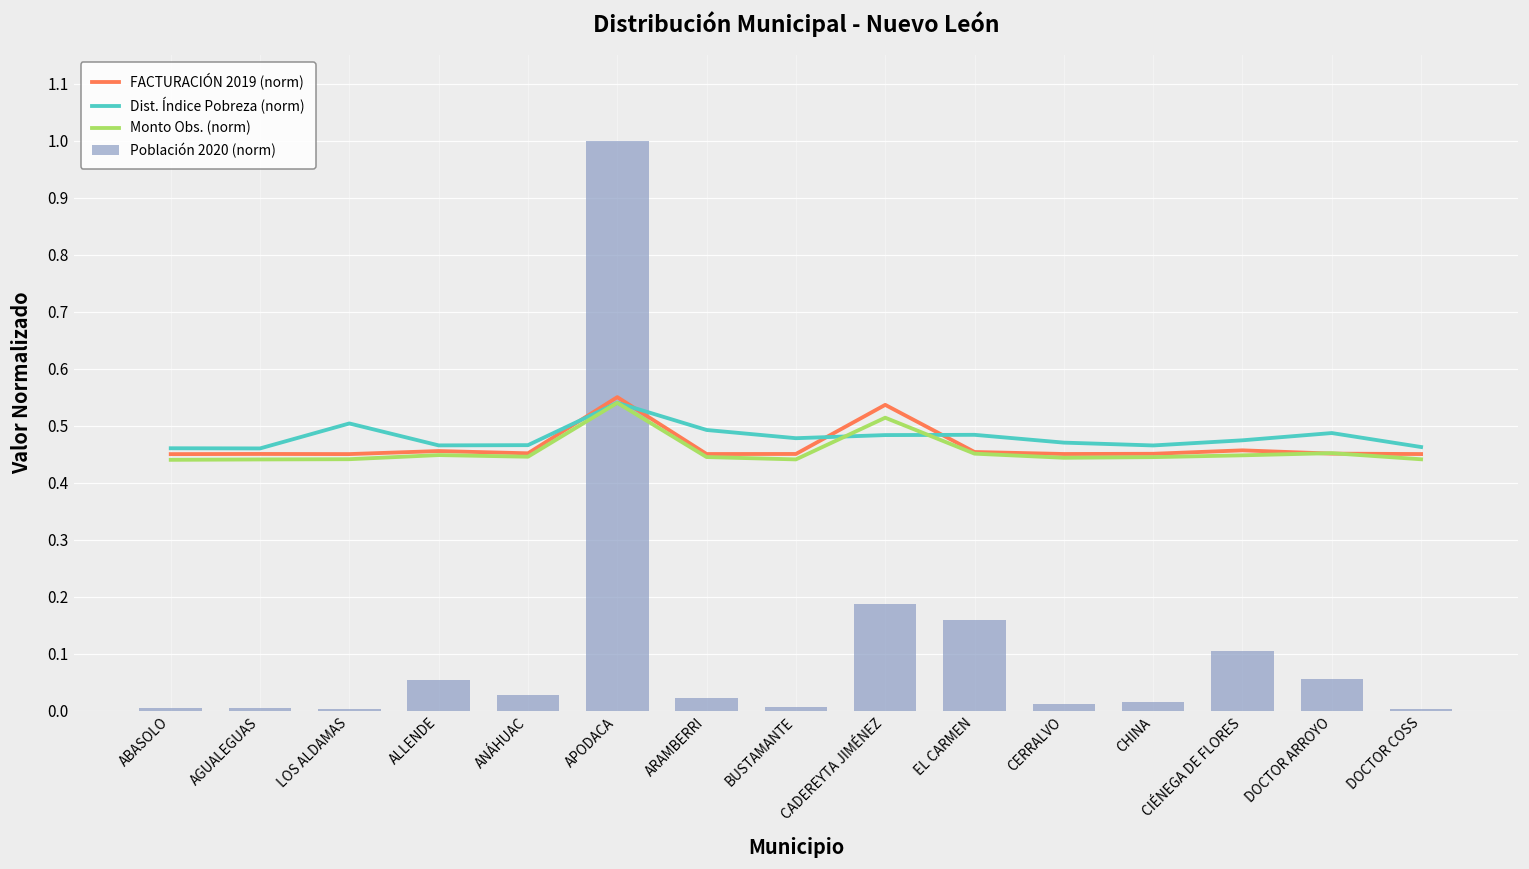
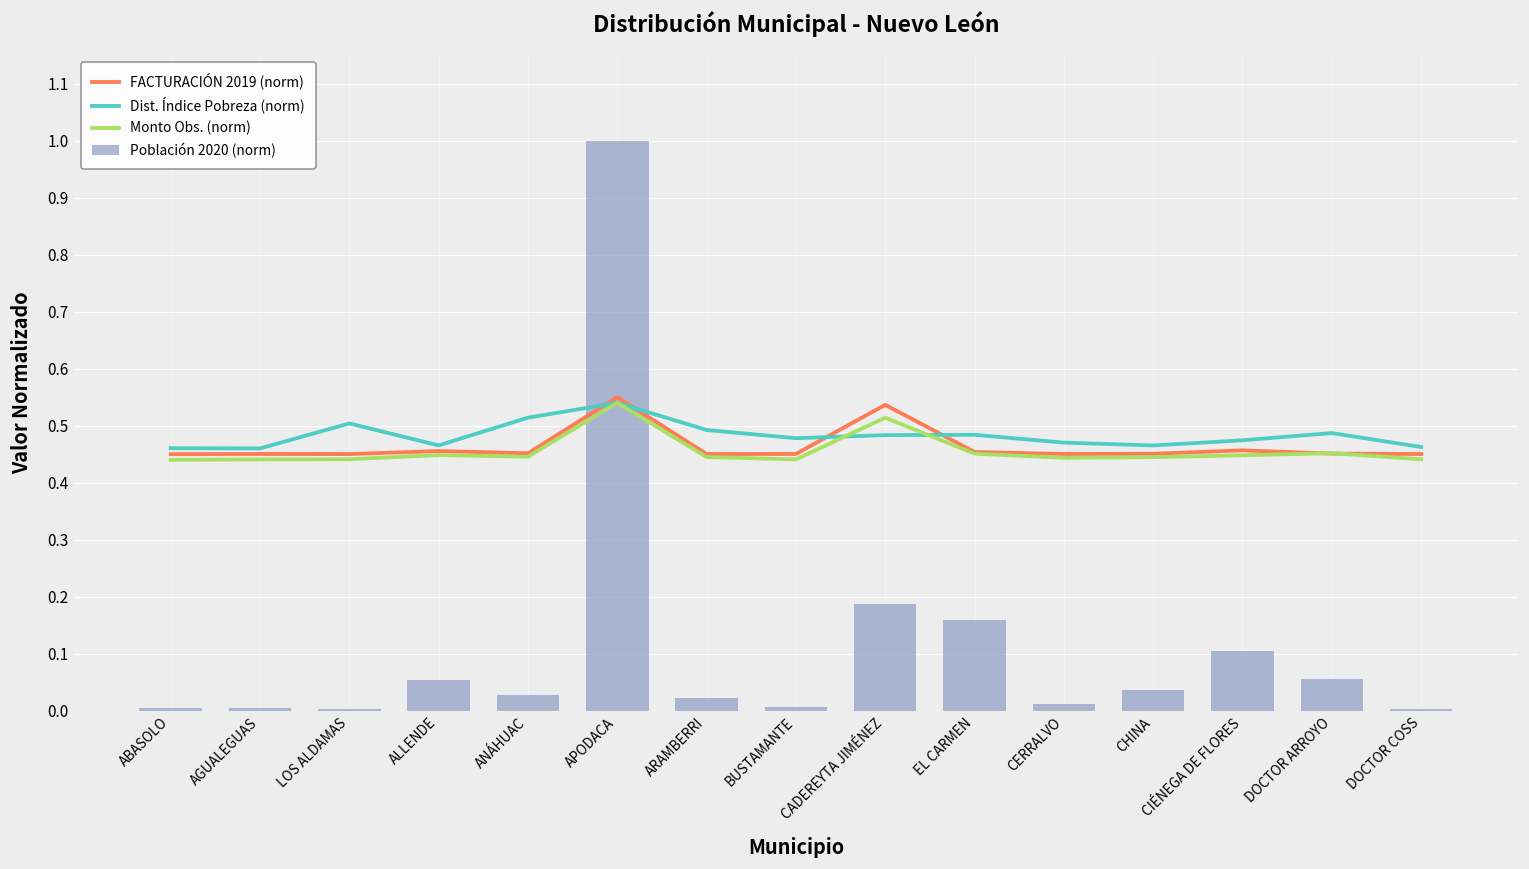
Dist. Índice Pobreza (norm), ANÁHUAC: 0.47 -> 0.51
Población 2020 (norm), CHINA: 0.02 -> 0.04
